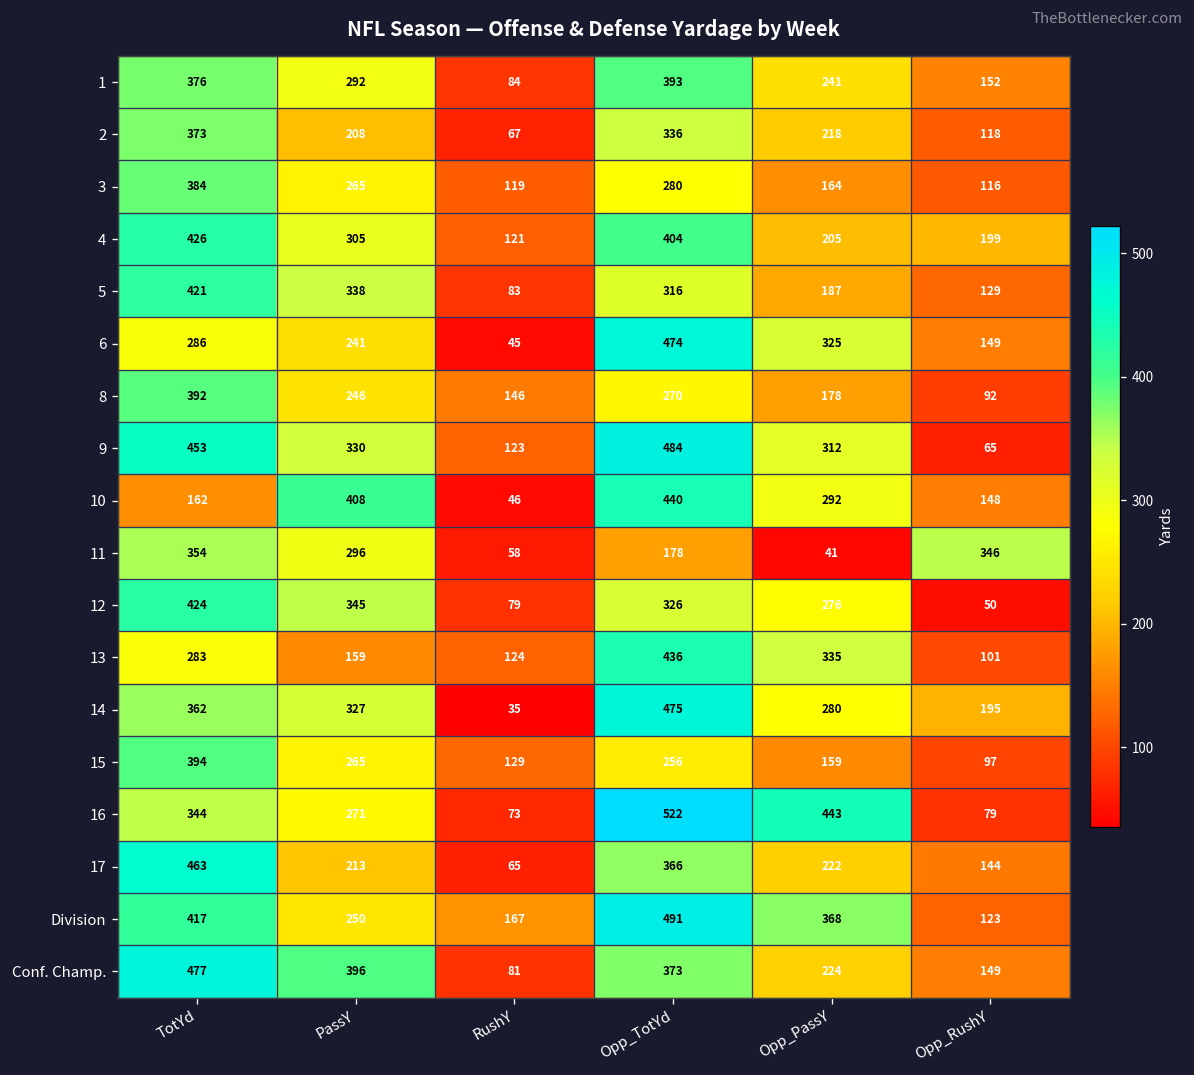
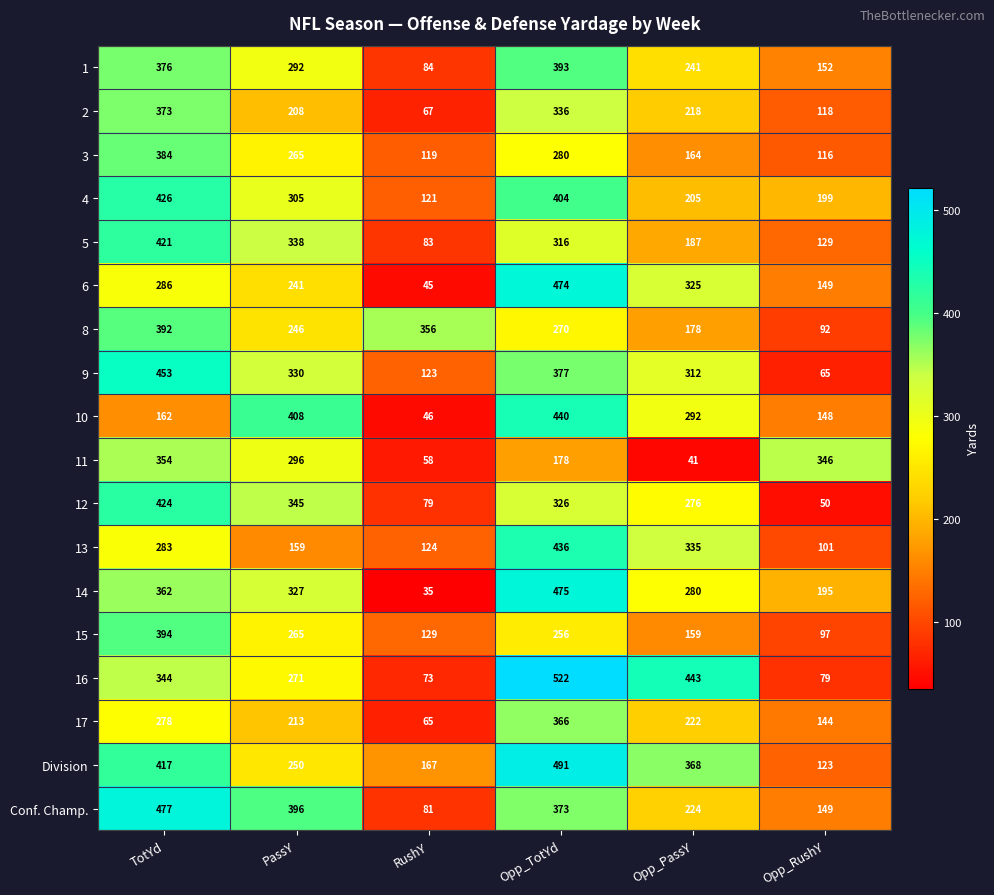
8, RushY: 146 -> 356
9, Opp_TotYd: 484 -> 377
17, TotYd: 463 -> 278
